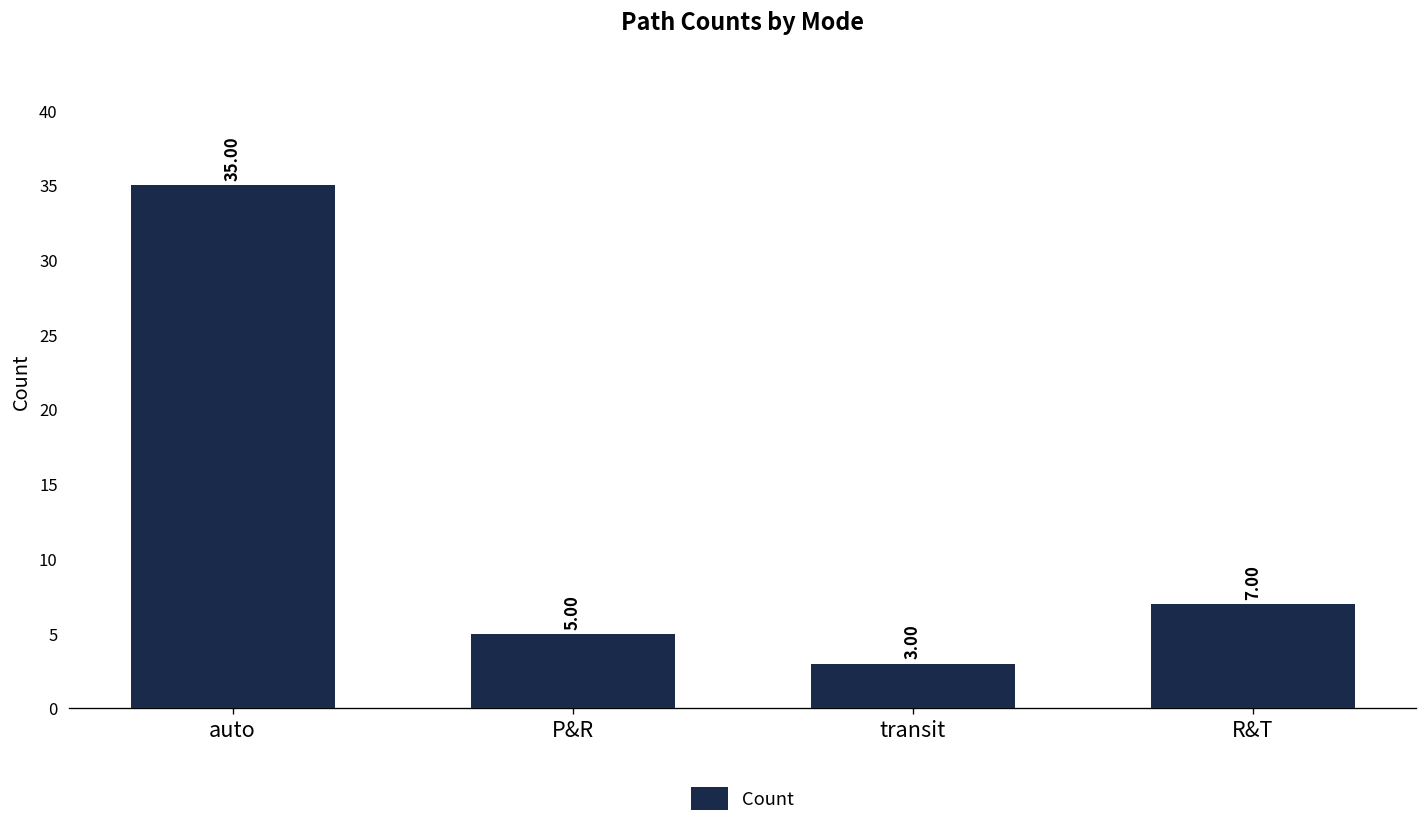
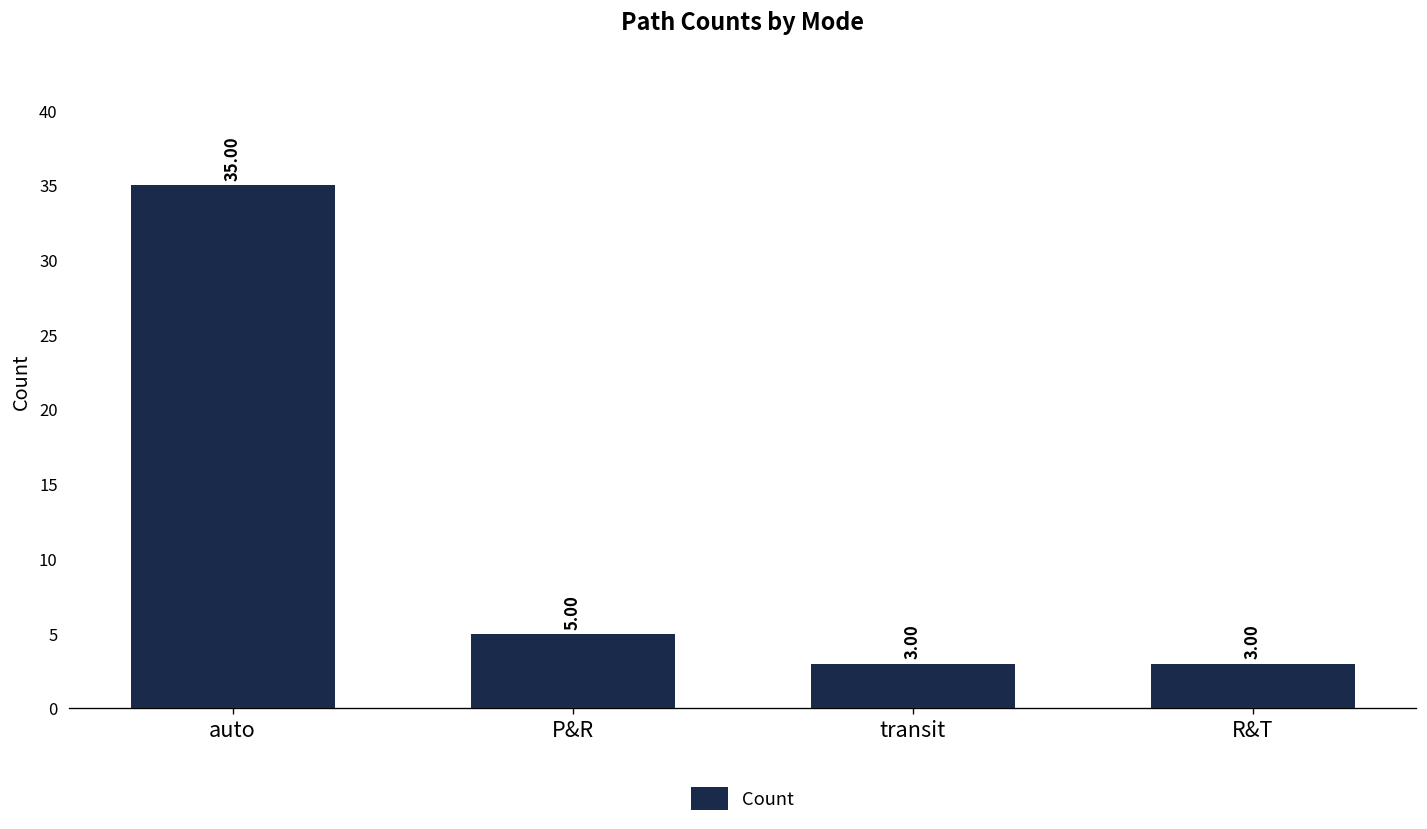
R&T: 7.00 -> 3.00
